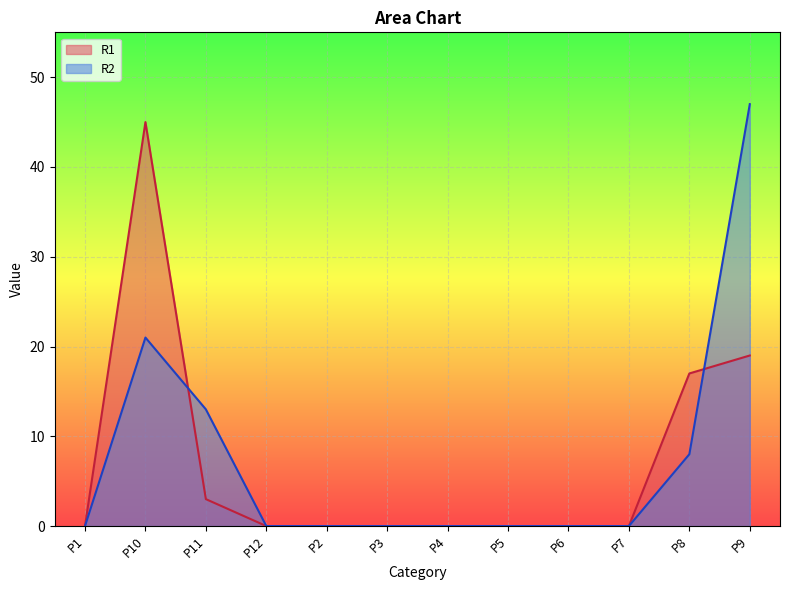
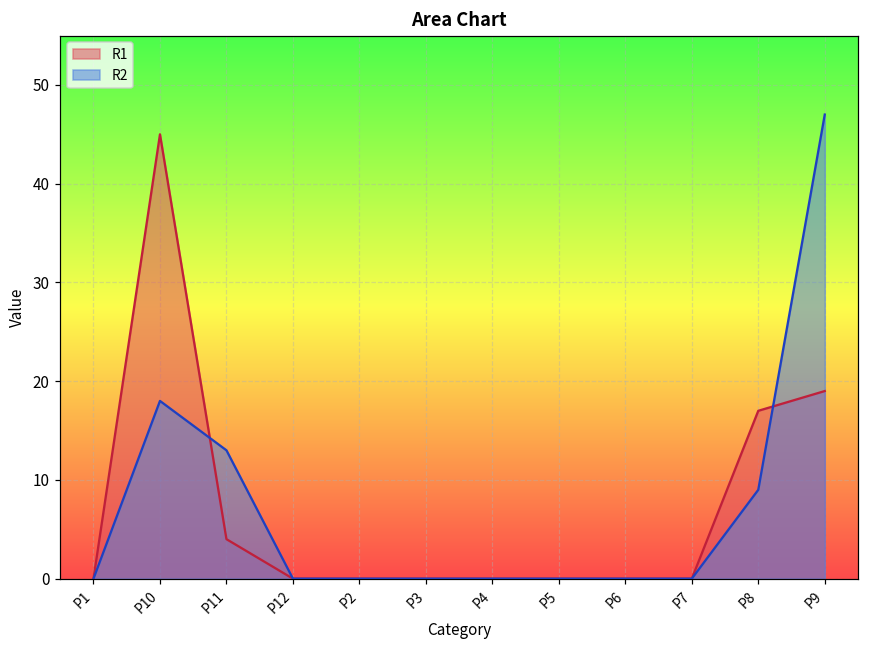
R2, P10: 21 -> 18
R1, P11: 3 -> 4
R2, P8: 8 -> 9
